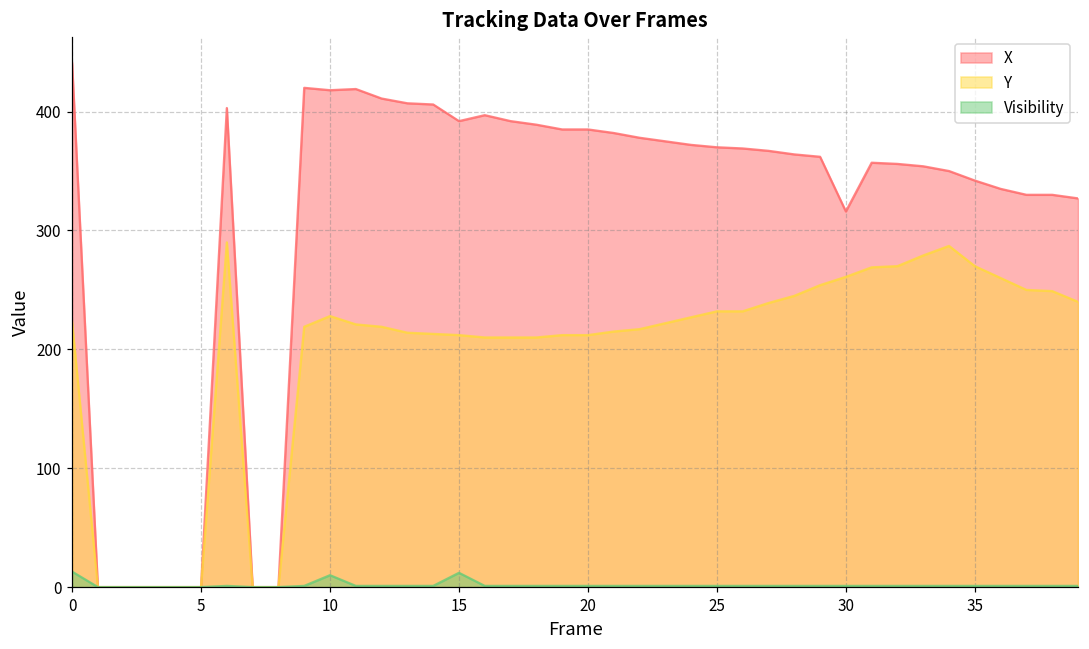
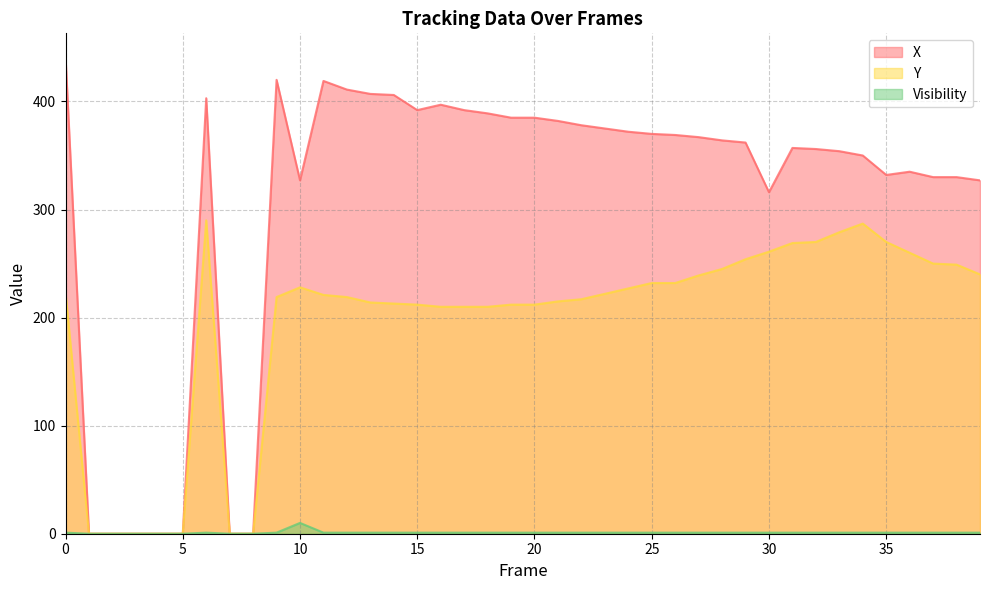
Visibility, 0: 13 -> 1
X, 10: 418 -> 327
Visibility, 15: 12 -> 1
X, 35: 342 -> 332
